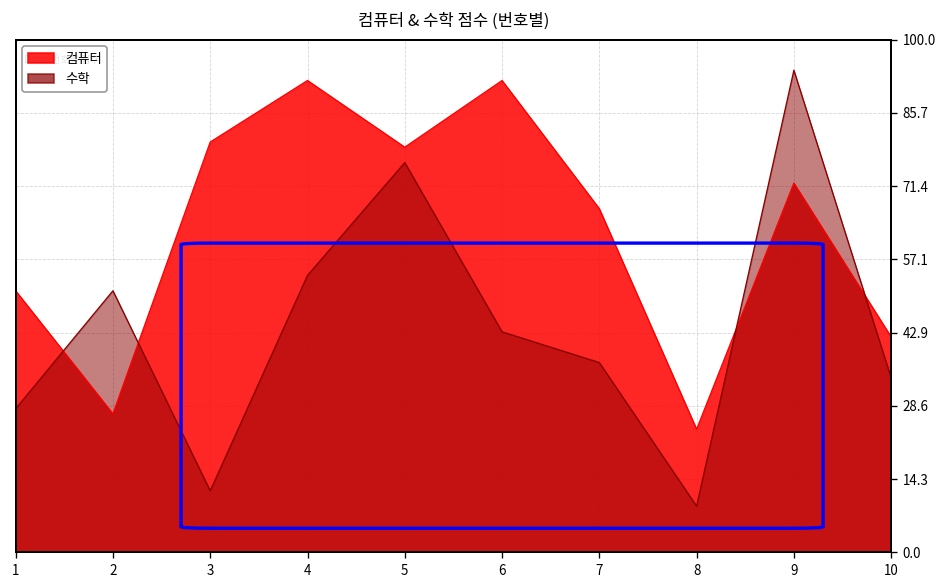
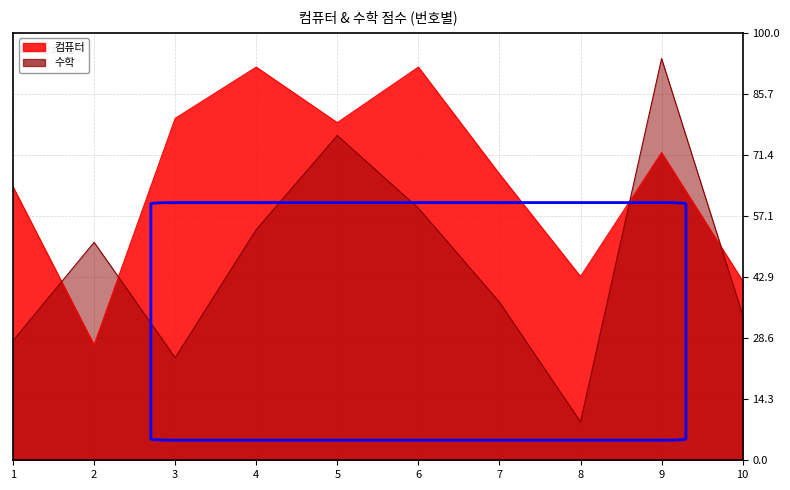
컴퓨터, 1: 51 -> 64
수학, 3: 12 -> 24
수학, 6: 43 -> 59
컴퓨터, 8: 24 -> 43
